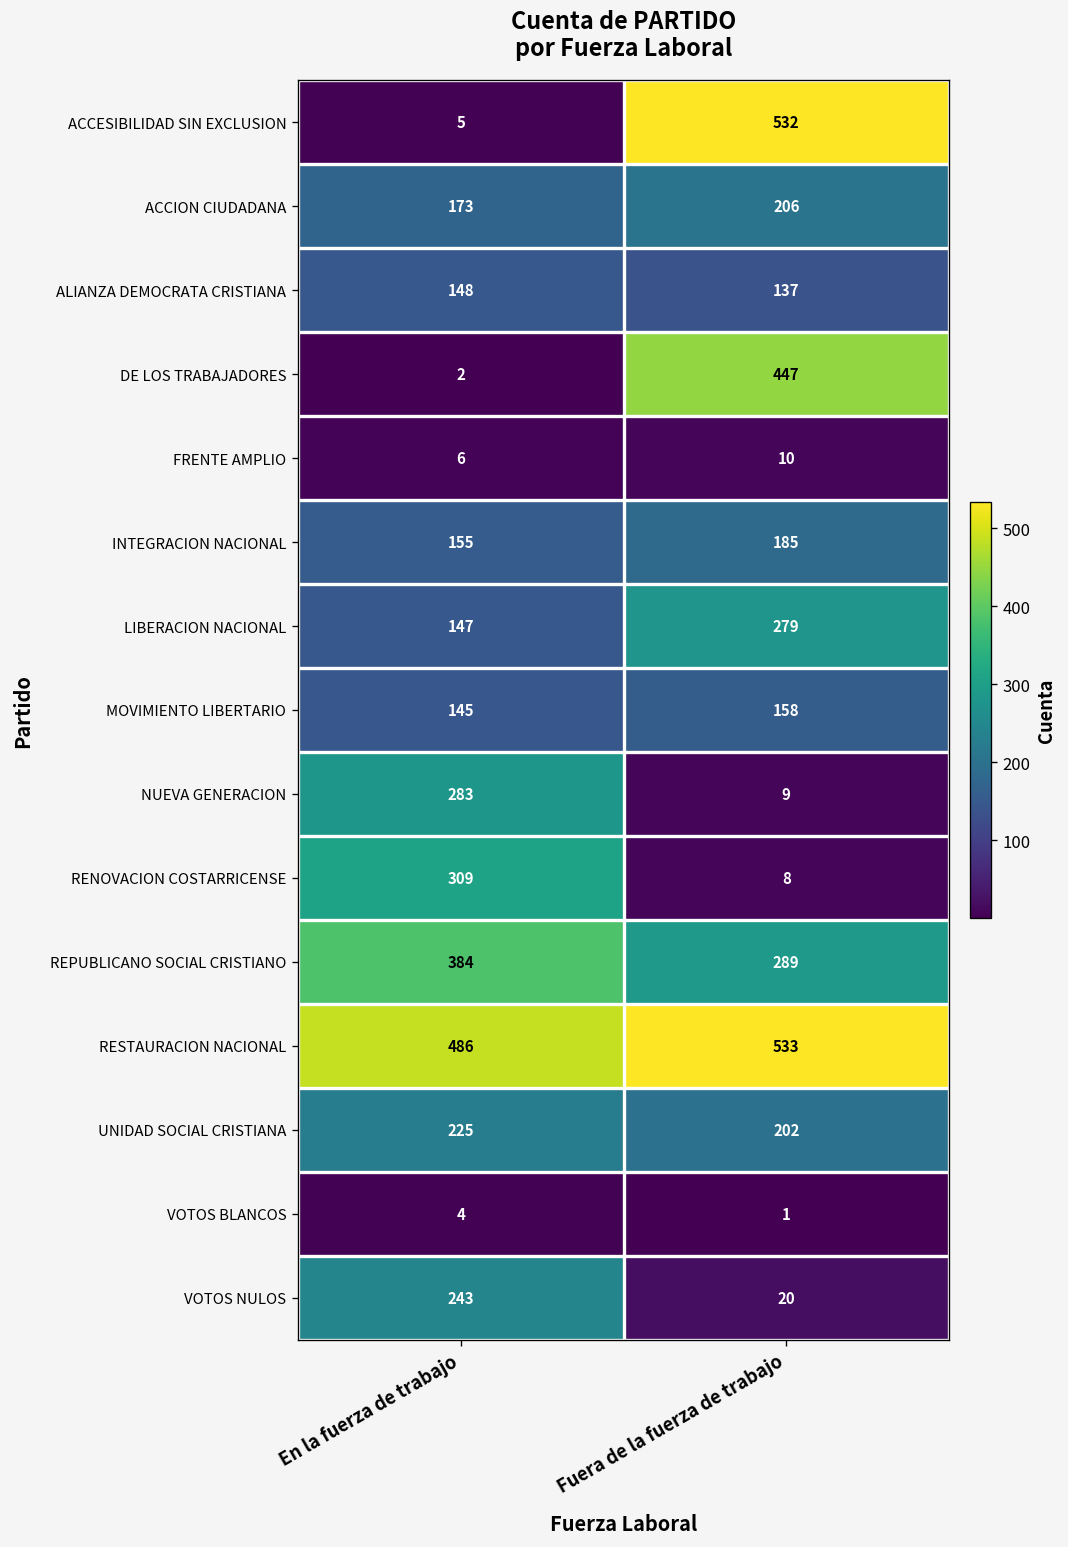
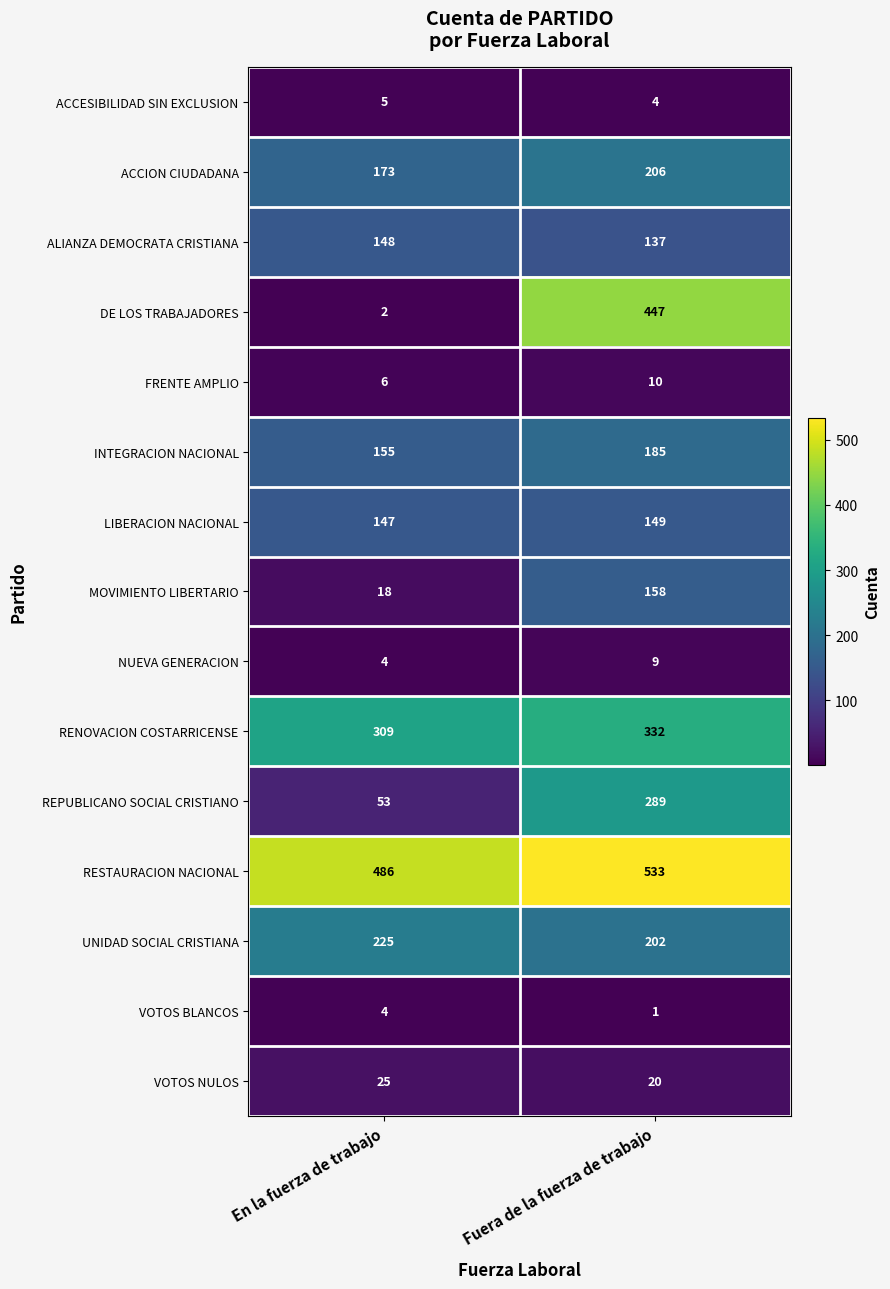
ACCESIBILIDAD SIN EXCLUSION, Fuera de la fuerza de trabajo: 532 -> 4
LIBERACION NACIONAL, Fuera de la fuerza de trabajo: 279 -> 149
MOVIMIENTO LIBERTARIO, En la fuerza de trabajo: 145 -> 18
NUEVA GENERACION, En la fuerza de trabajo: 283 -> 4
RENOVACION COSTARRICENSE, Fuera de la fuerza de trabajo: 8 -> 332
REPUBLICANO SOCIAL CRISTIANO, En la fuerza de trabajo: 384 -> 53
VOTOS NULOS, En la fuerza de trabajo: 243 -> 25
